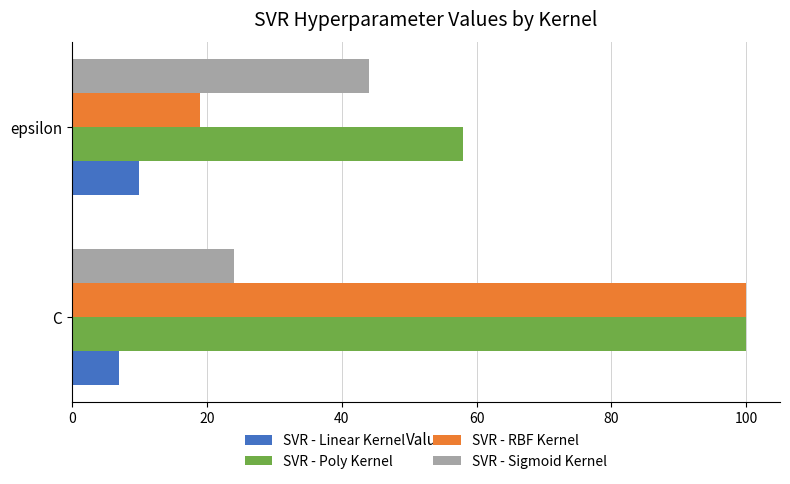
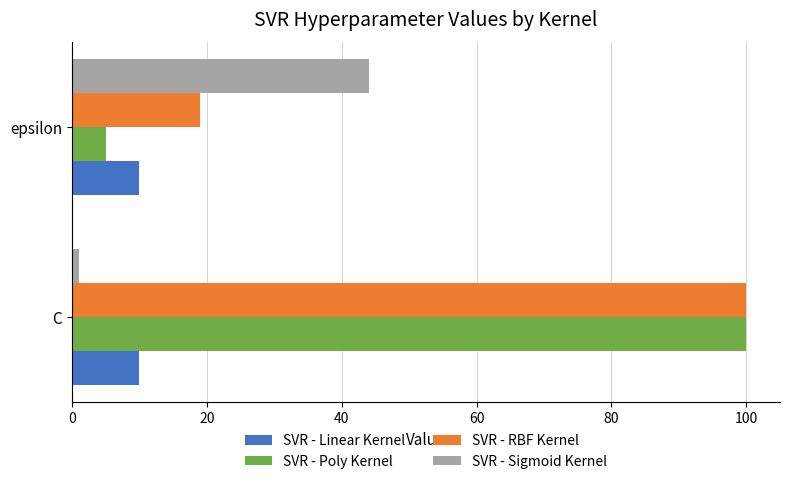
SVR - Poly Kernel, epsilon: 58 -> 5
SVR - Sigmoid Kernel, C: 24 -> 1
SVR - Linear Kernel, C: 7 -> 10
